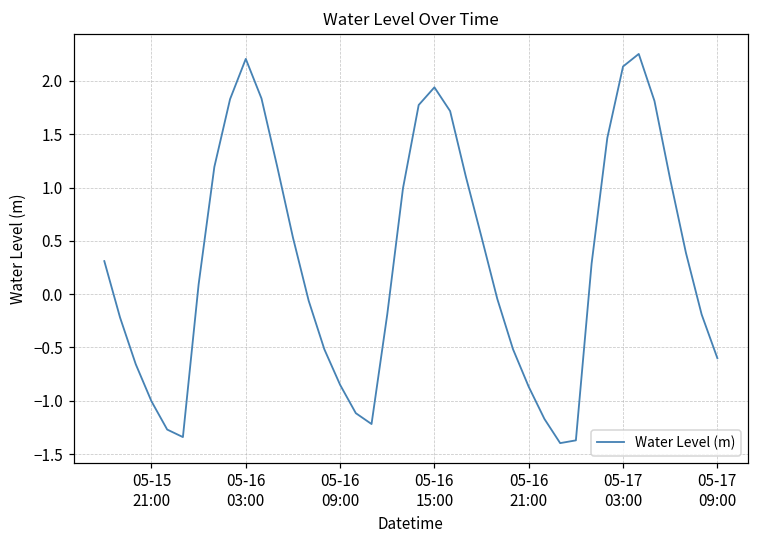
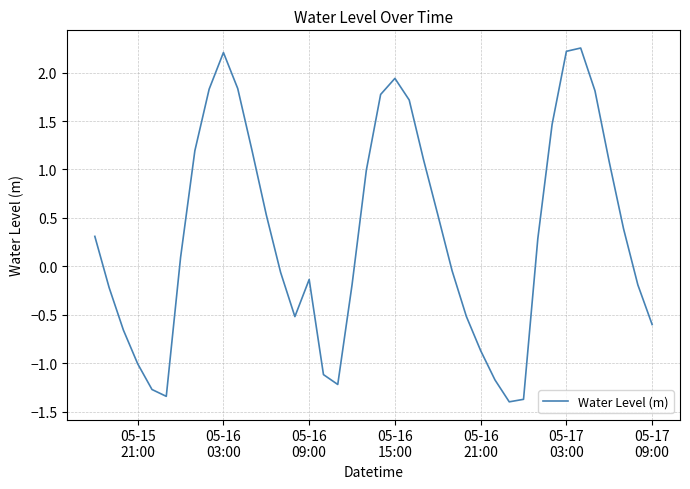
05-16 09:00: -0.9 -> -0.1
05-17 03:00: 2.1 -> 2.2
